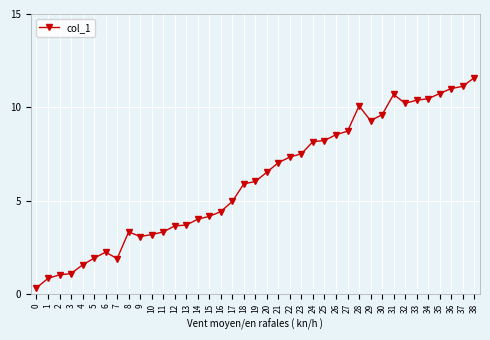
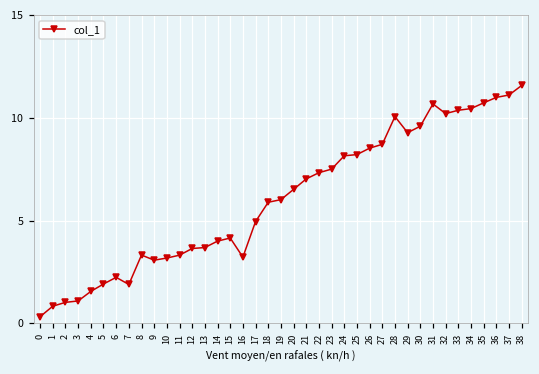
16: 4.4 -> 3.2
